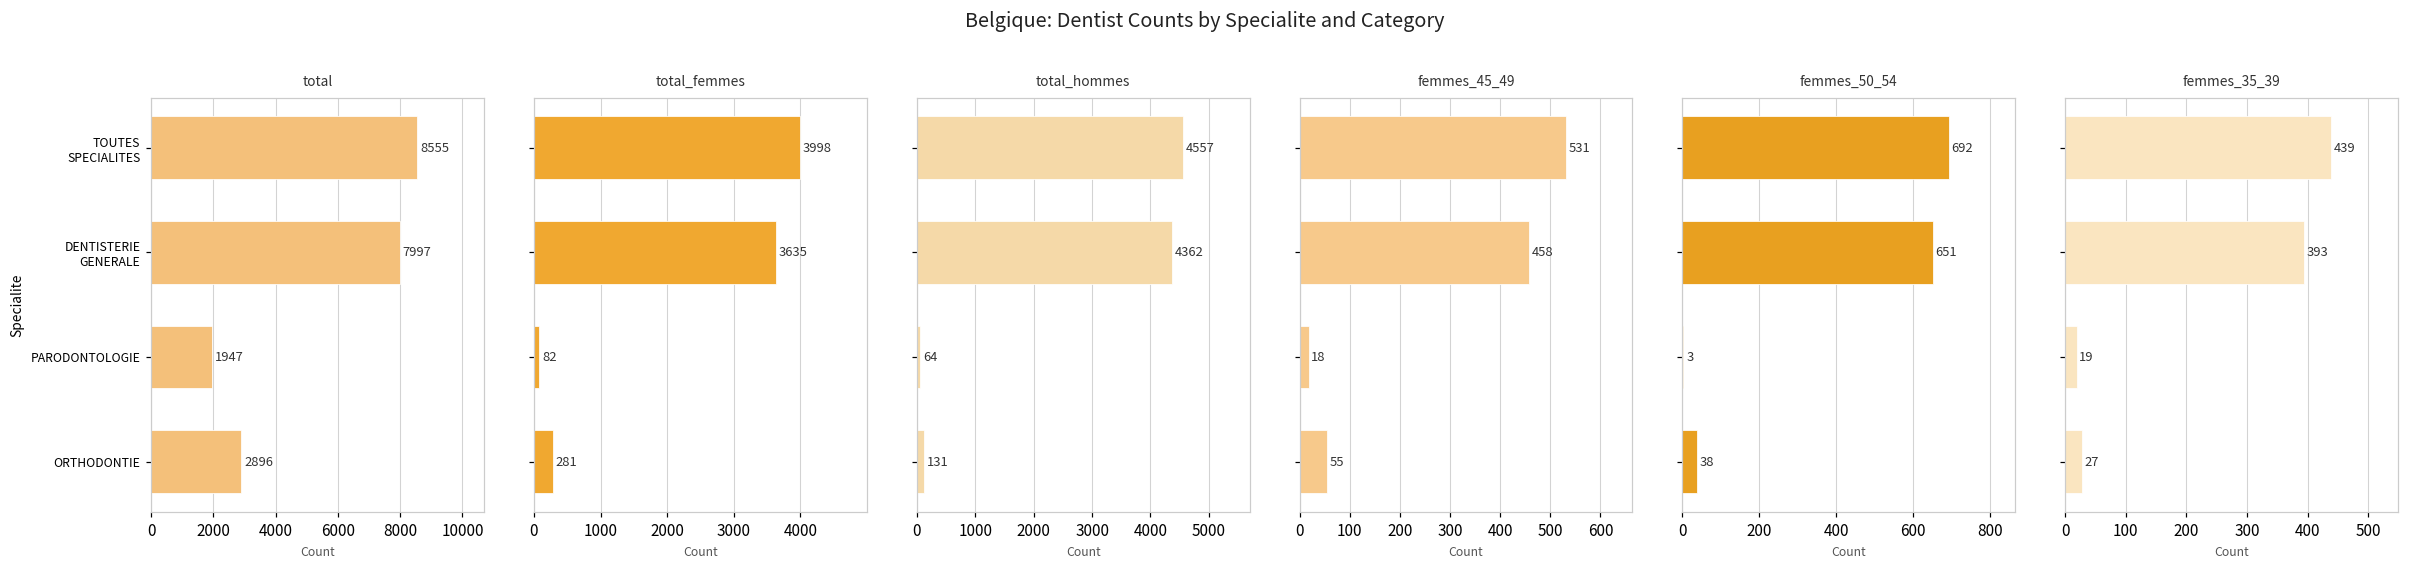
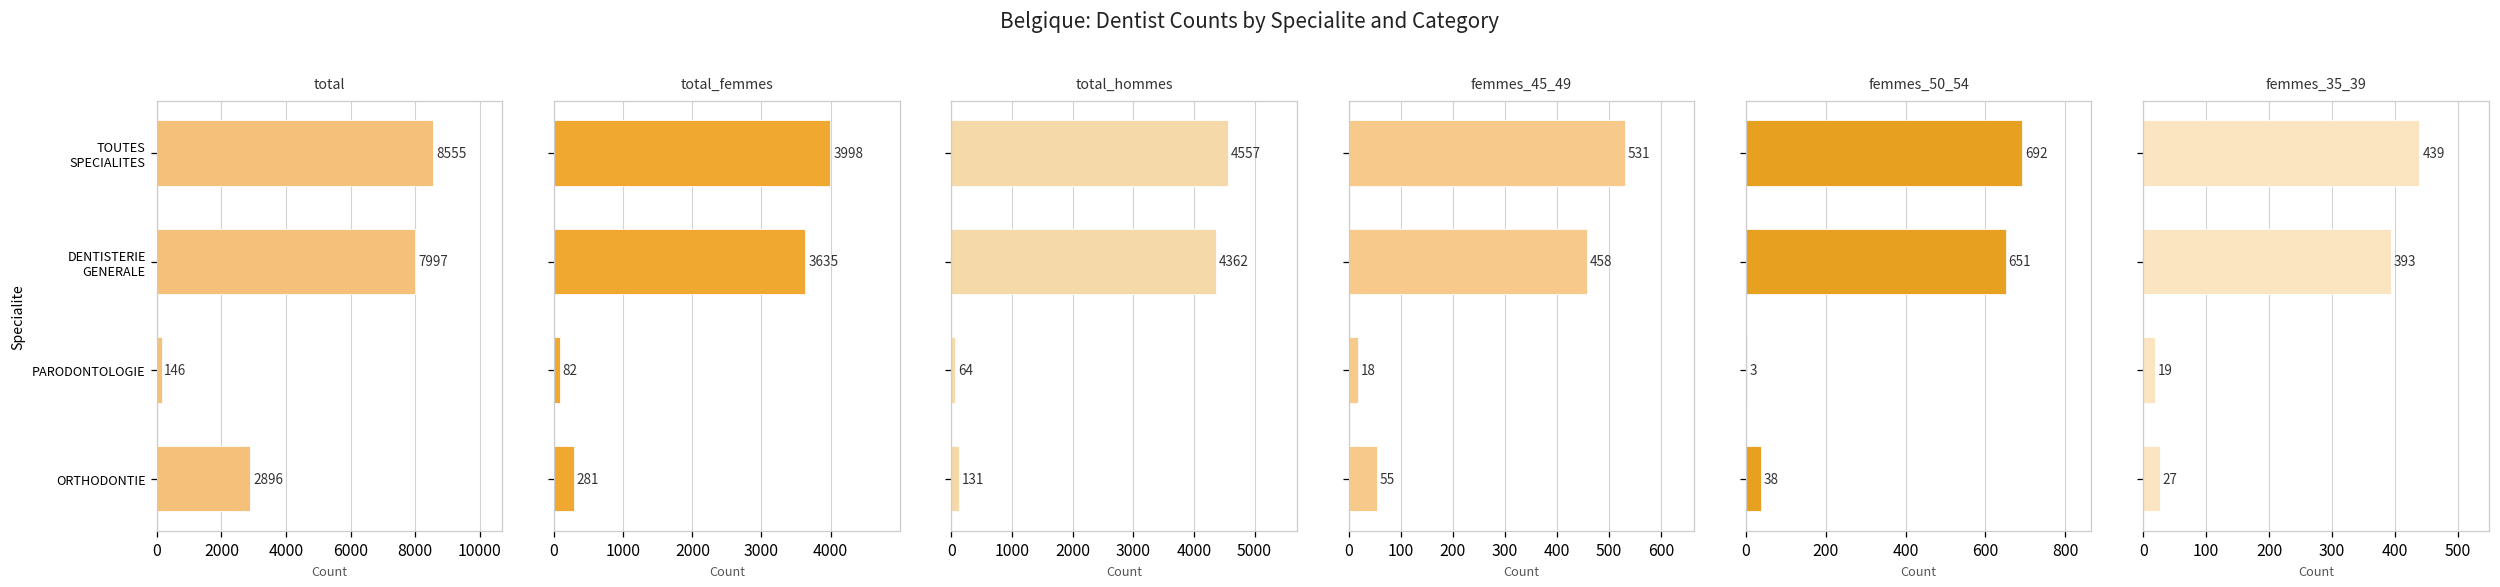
total, PARODONTOLOGIE: 1947 -> 146
